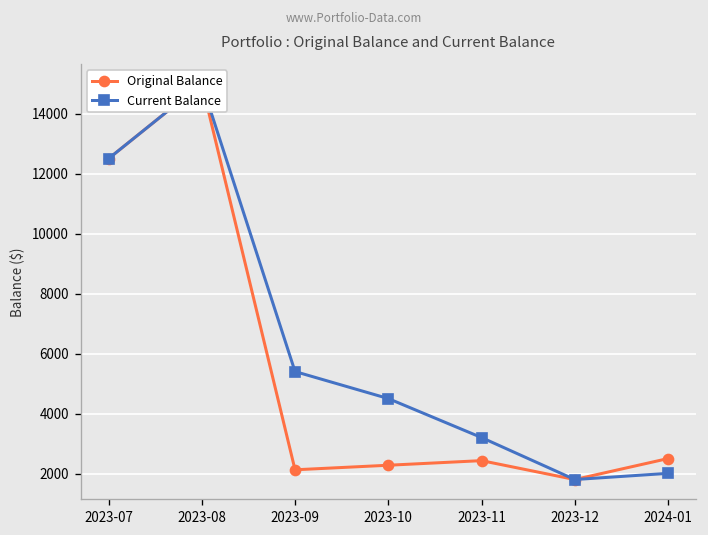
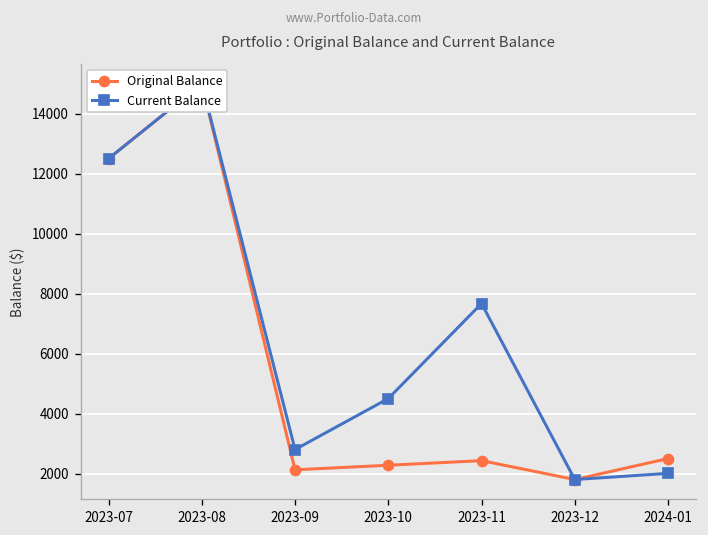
Current Balance, 2023-09: 5400 -> 2800
Current Balance, 2023-11: 3200 -> 7700
